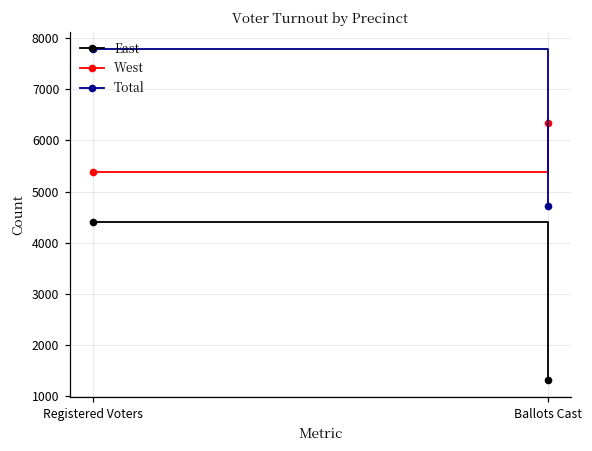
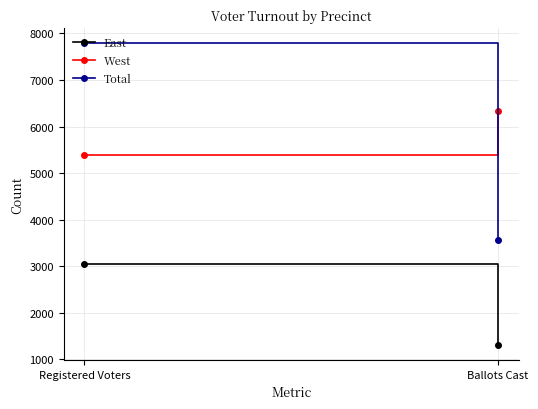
East, Registered Voters: 4400 -> 3100
Total, Ballots Cast: 4700 -> 3600
